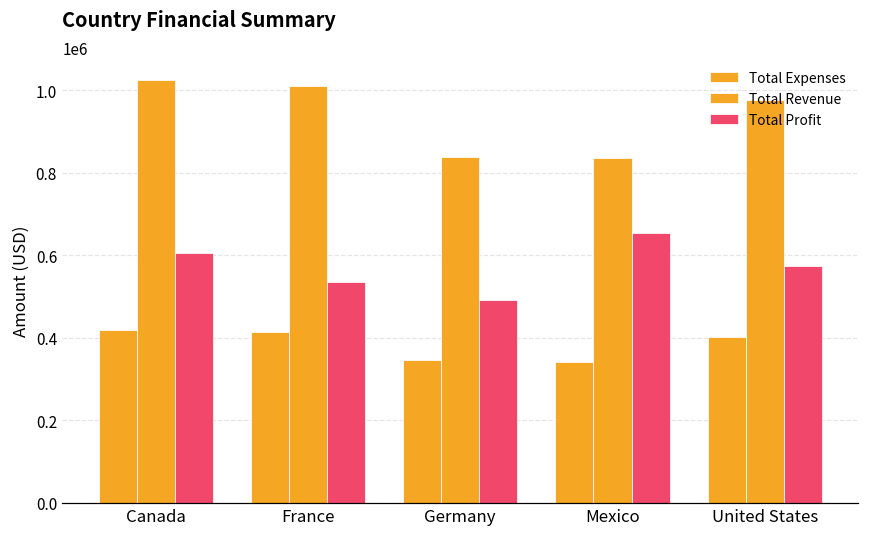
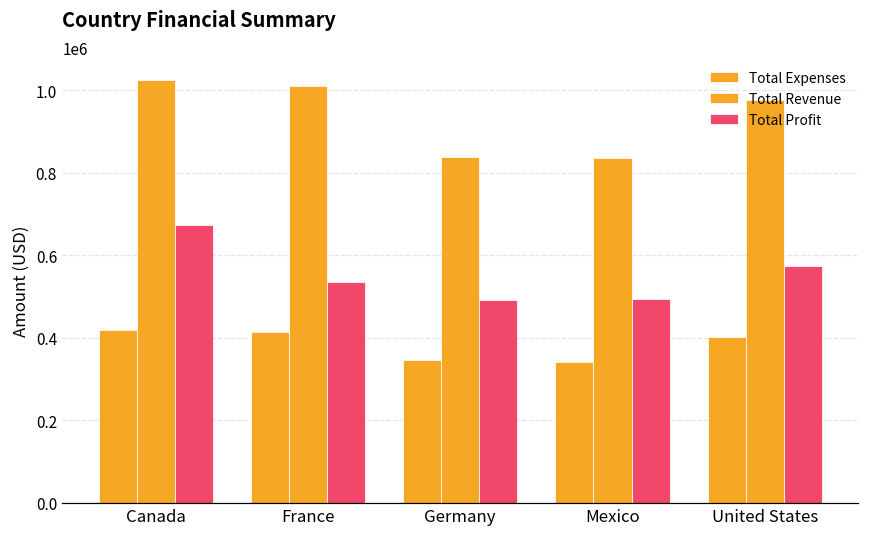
Total Profit, Canada: 610000 -> 670000
Total Profit, Mexico: 650000 -> 490000
